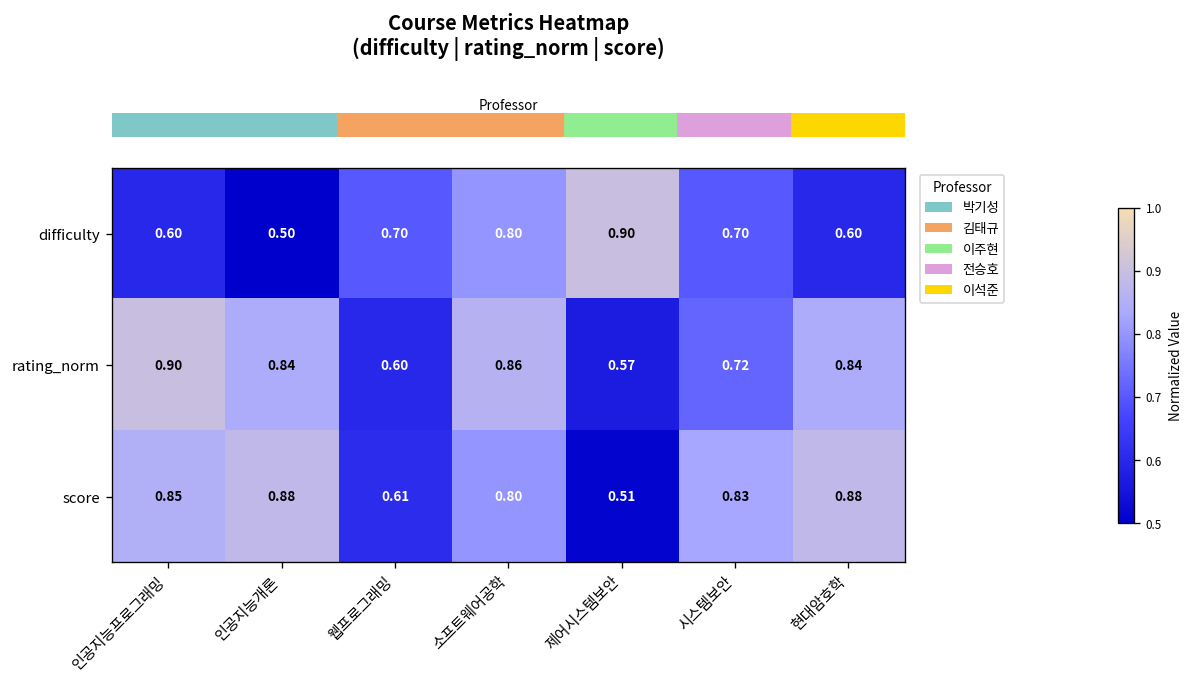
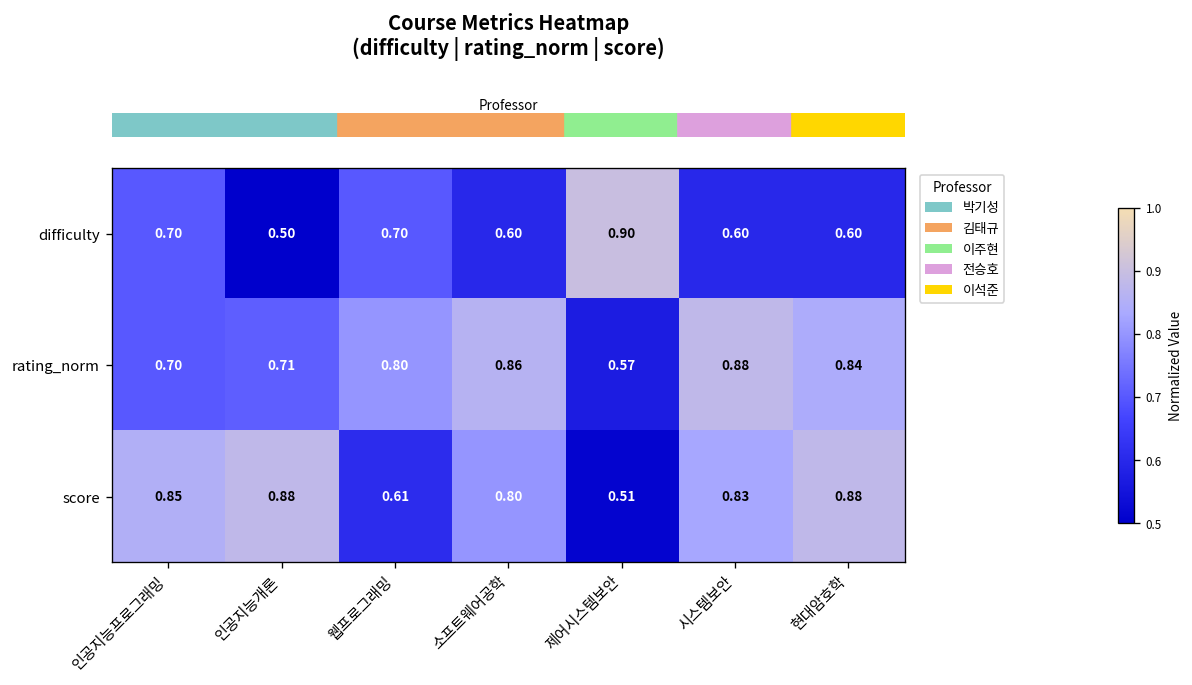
difficulty, 인공지능프로그래밍: 0.60 -> 0.70
difficulty, 소프트웨어공학: 0.80 -> 0.60
difficulty, 시스템보안: 0.70 -> 0.60
rating_norm, 인공지능프로그래밍: 0.90 -> 0.70
rating_norm, 인공지능개론: 0.84 -> 0.71
rating_norm, 웹프로그래밍: 0.60 -> 0.80
rating_norm, 시스템보안: 0.72 -> 0.88
